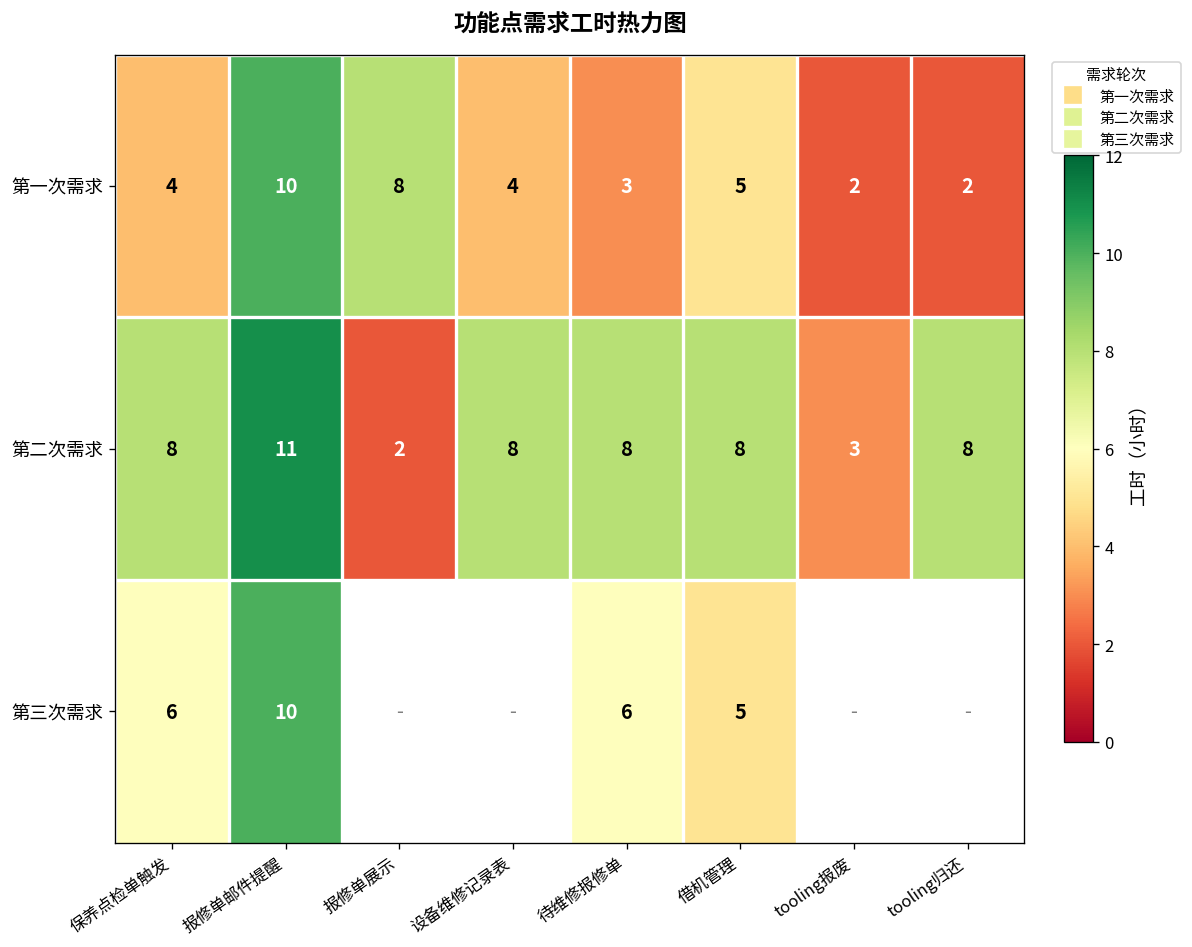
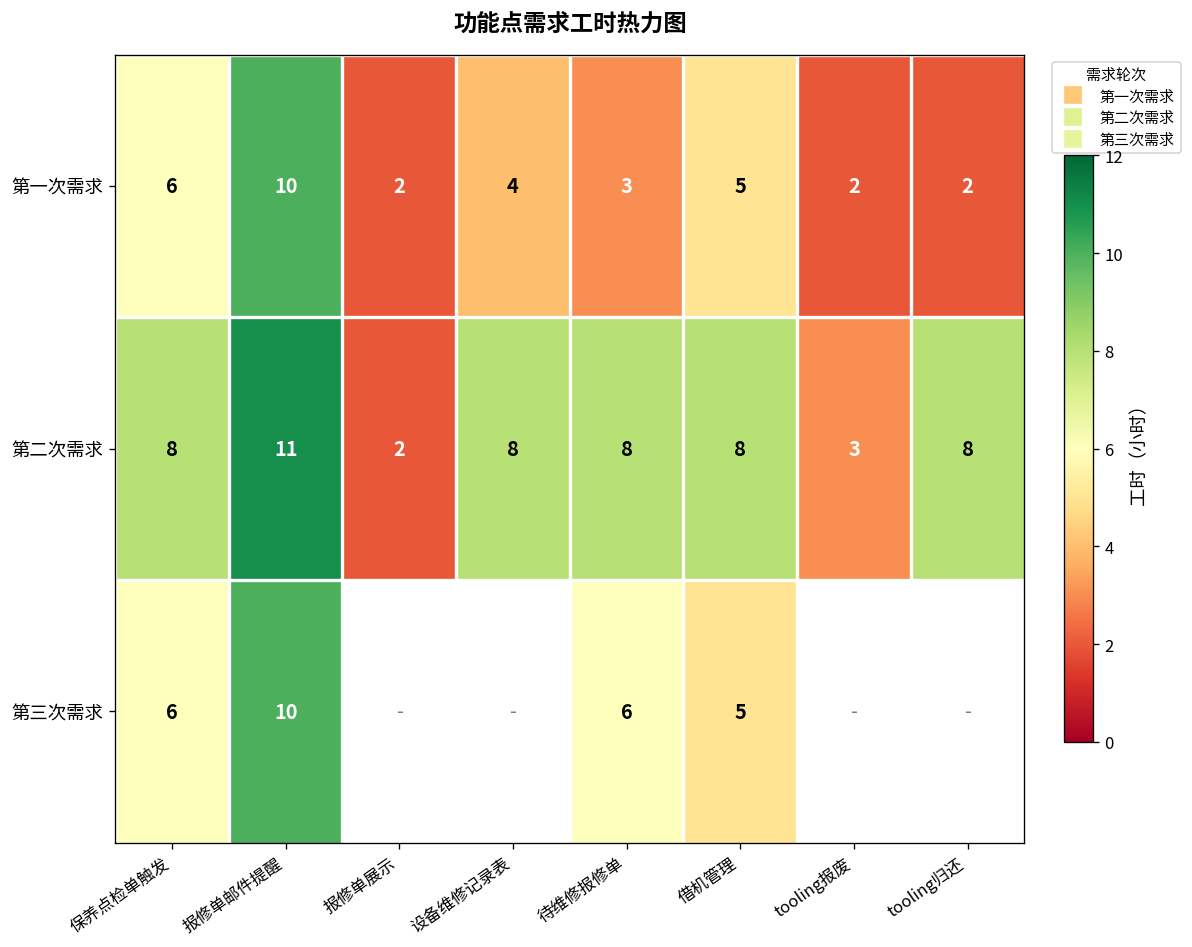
第一次需求, 保养点检单触发: 4 -> 6
第一次需求, 报修单展示: 8 -> 2
